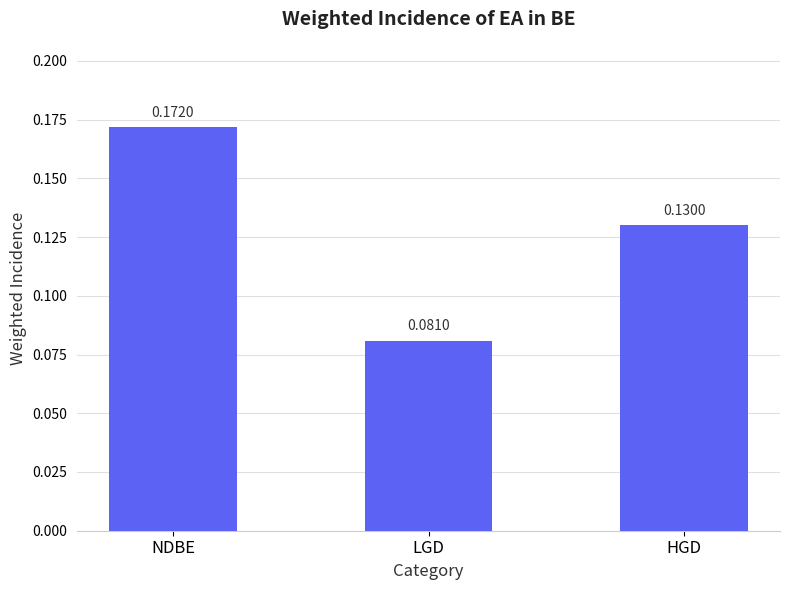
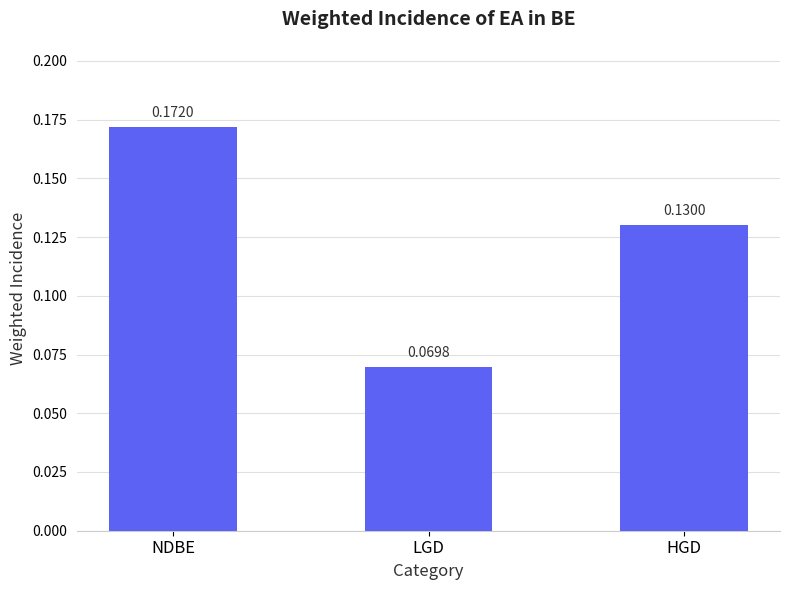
LGD: 0.0810 -> 0.0698
